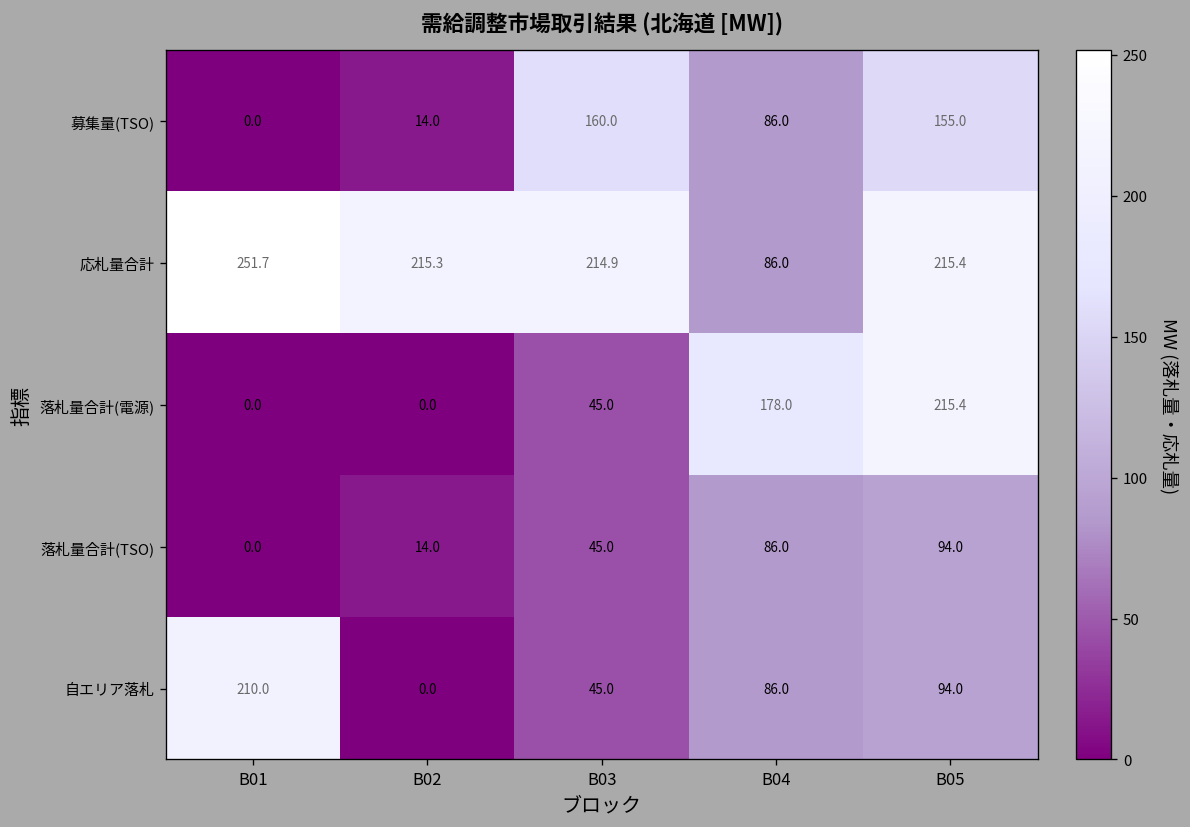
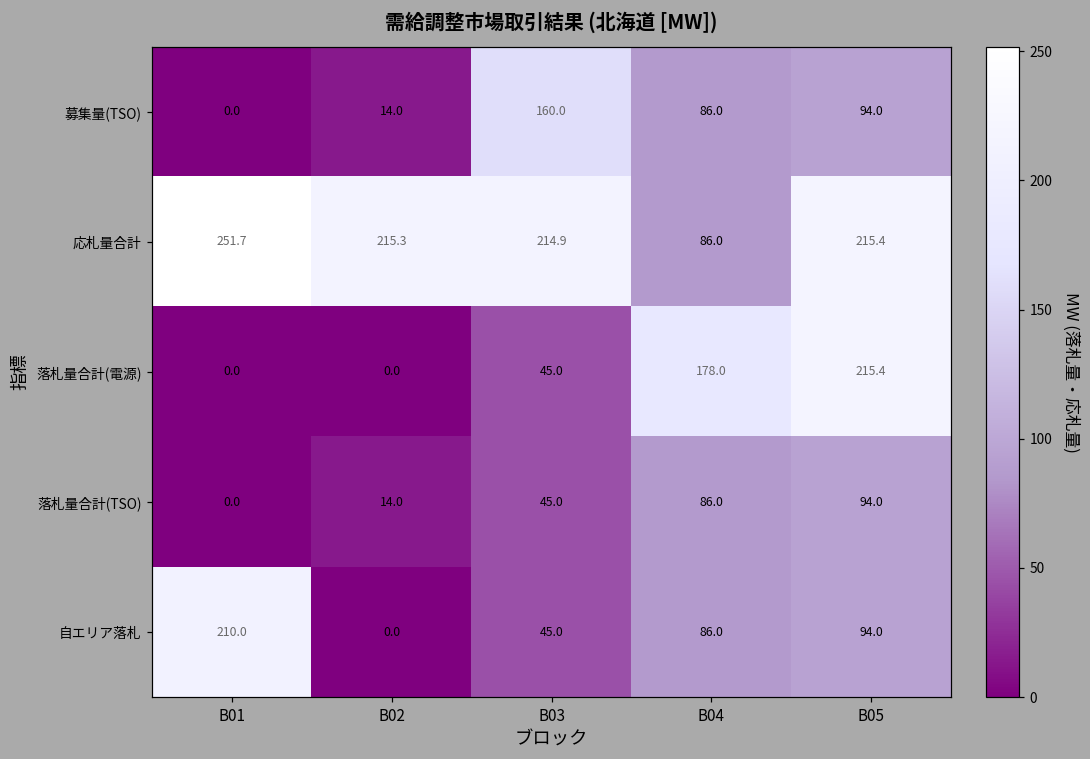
募集量(TSO), B05: 155.0 -> 94.0
